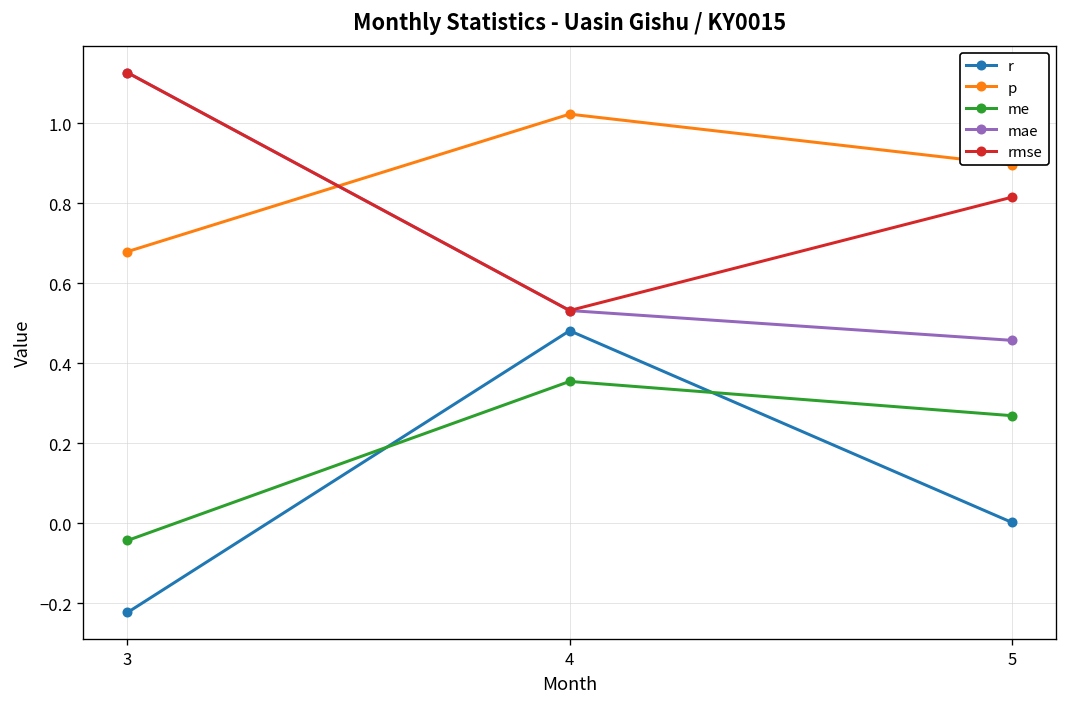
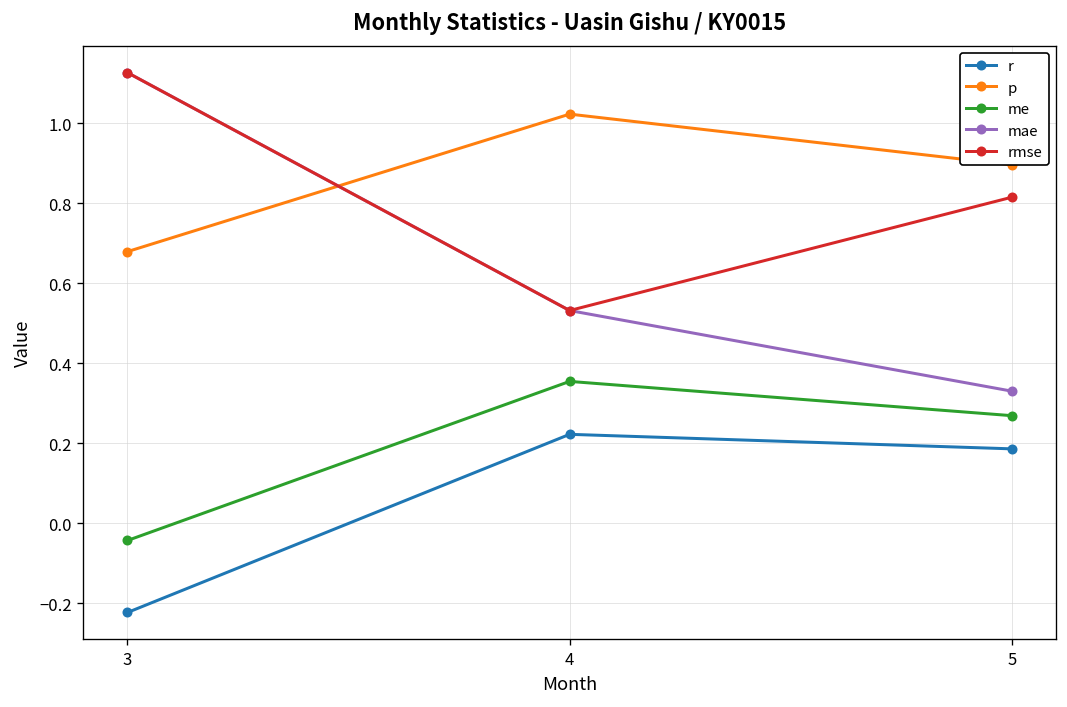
r, 4: 0.48 -> 0.22
r, 5: 0.00 -> 0.19
mae, 5: 0.46 -> 0.33
